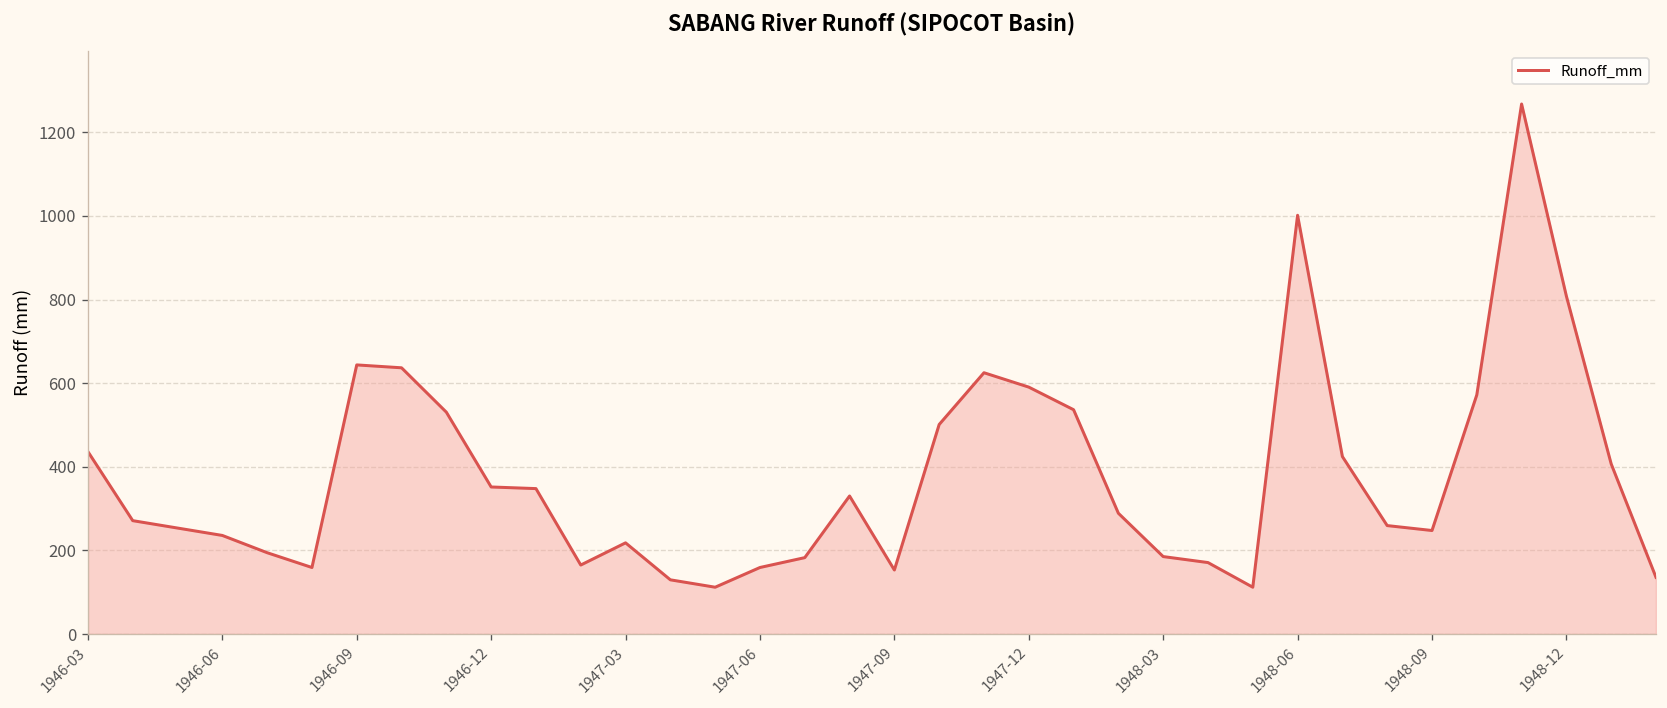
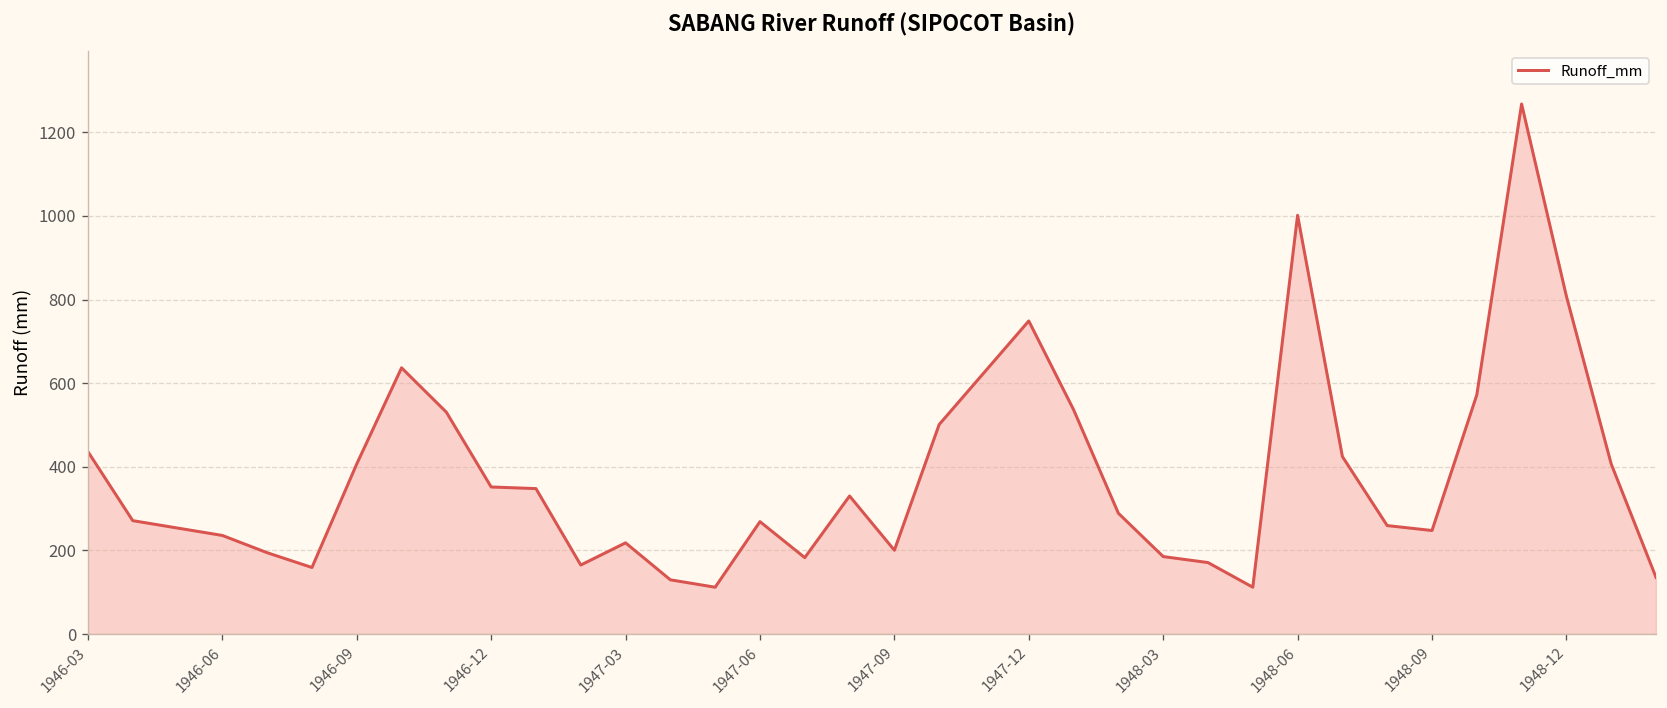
1946-09: 640 -> 410
1947-06: 160 -> 270
1947-09: 150 -> 200
1947-12: 590 -> 750
